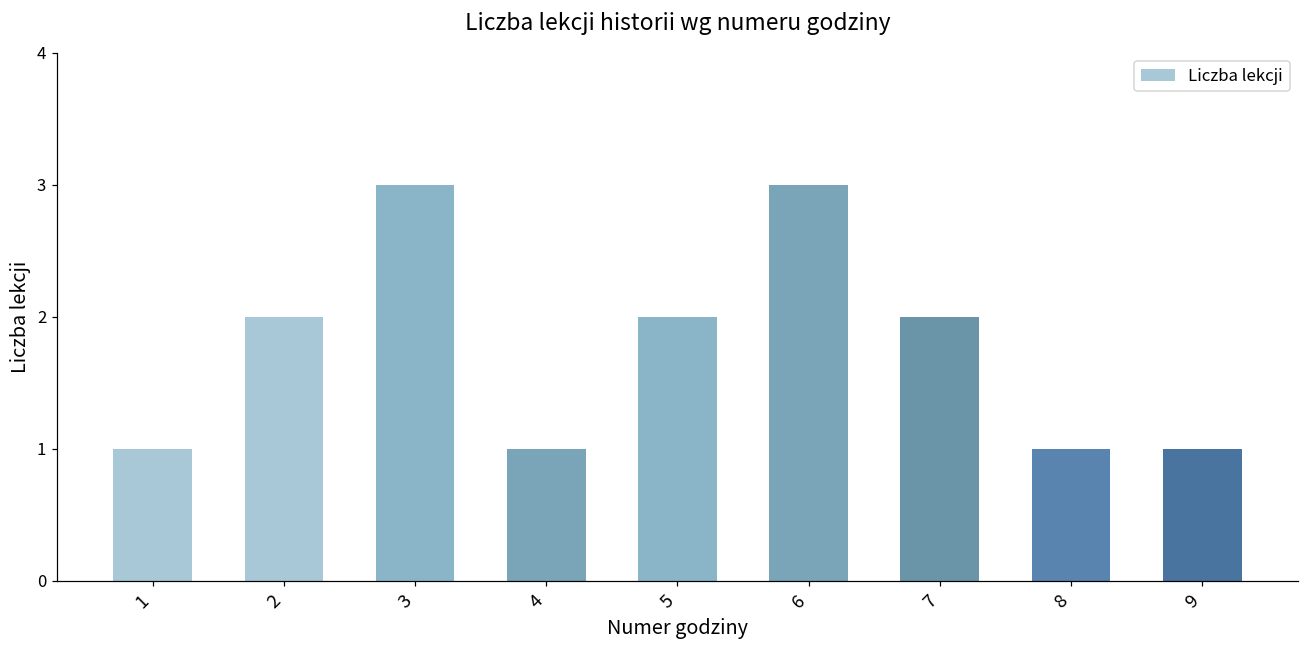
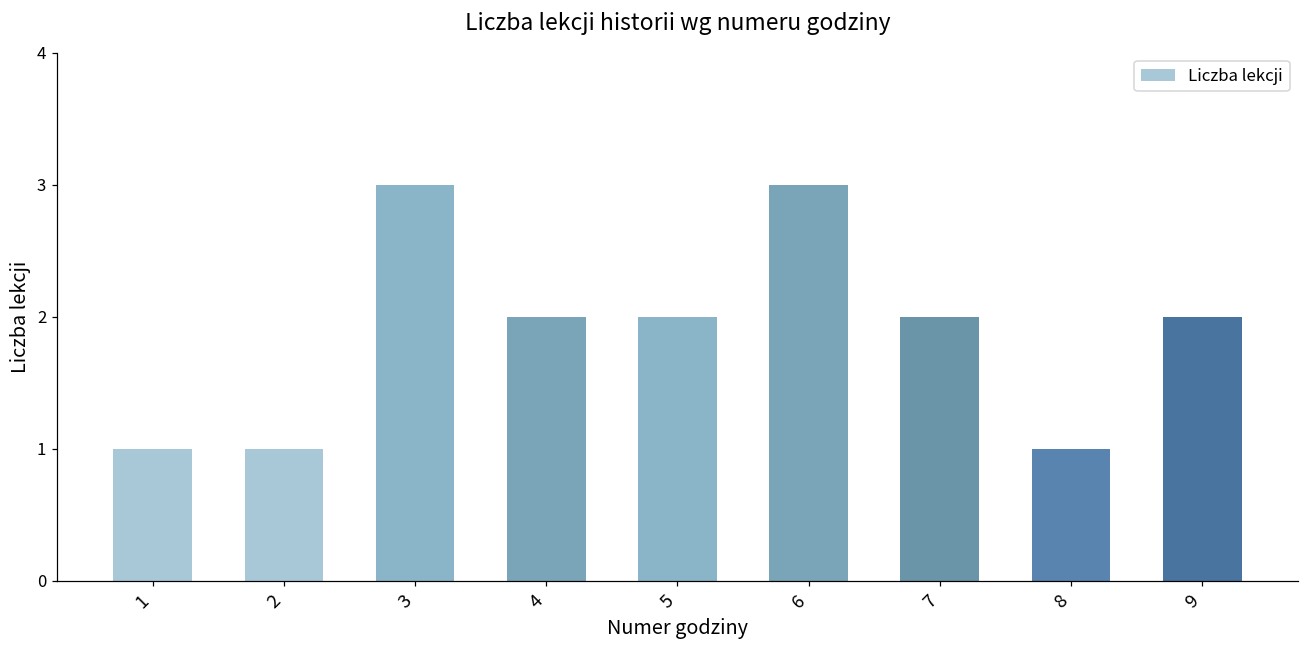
2: 2 -> 1
4: 1 -> 2
9: 1 -> 2
